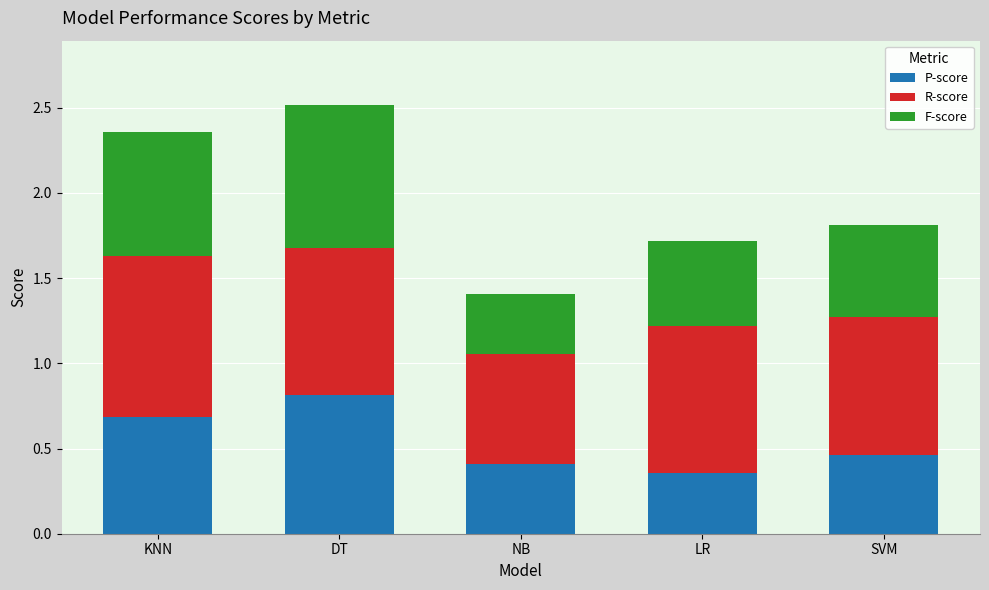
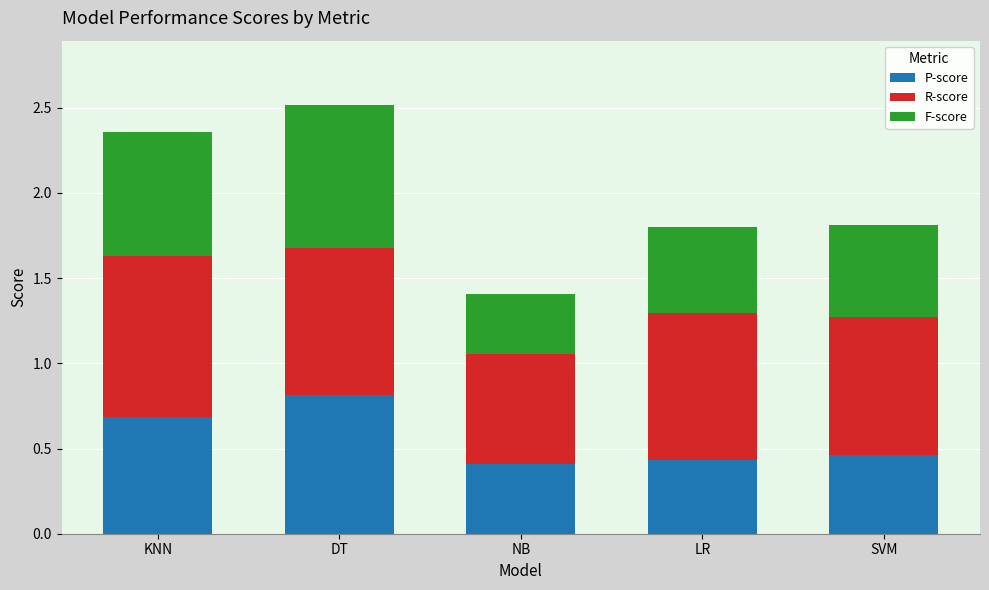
P-score, LR: 0.35 -> 0.43
